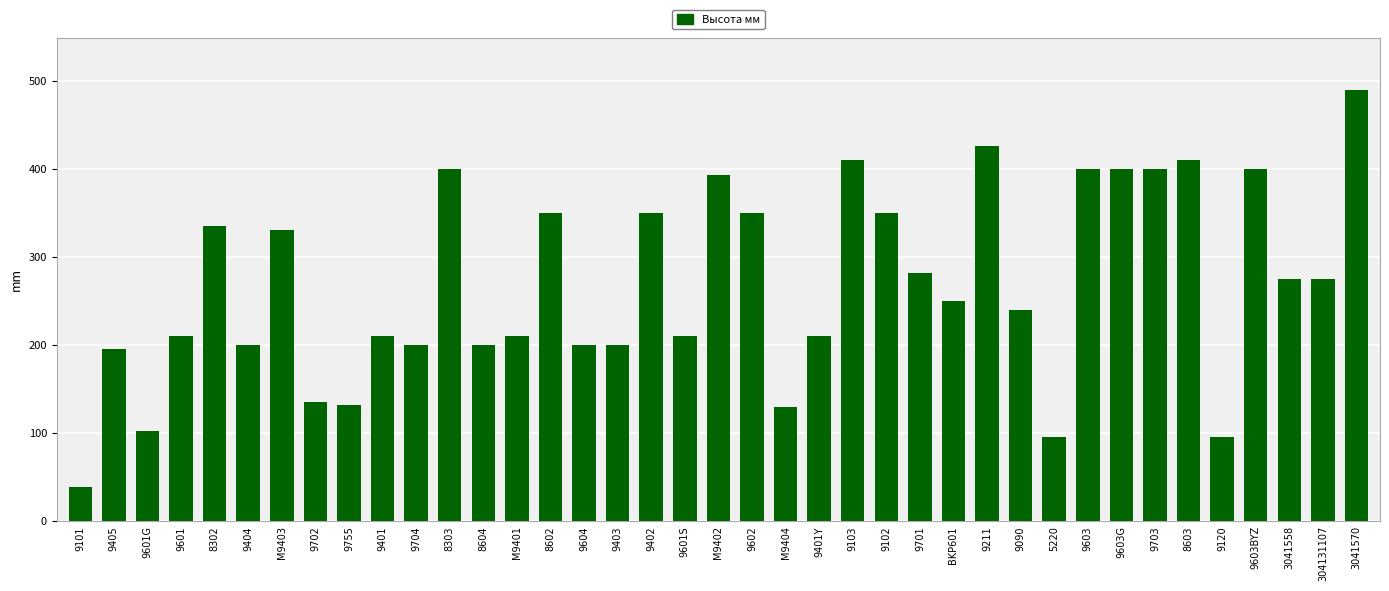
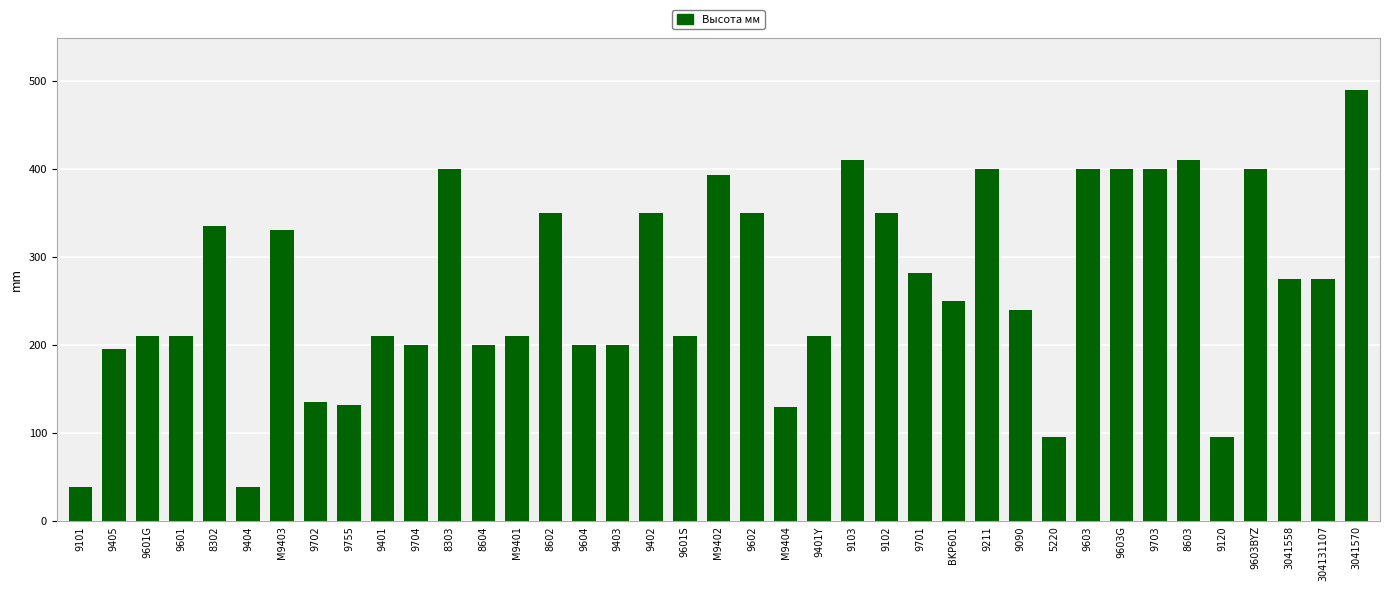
9601G: 100 -> 210
9404: 200 -> 40
9211: 430 -> 400
